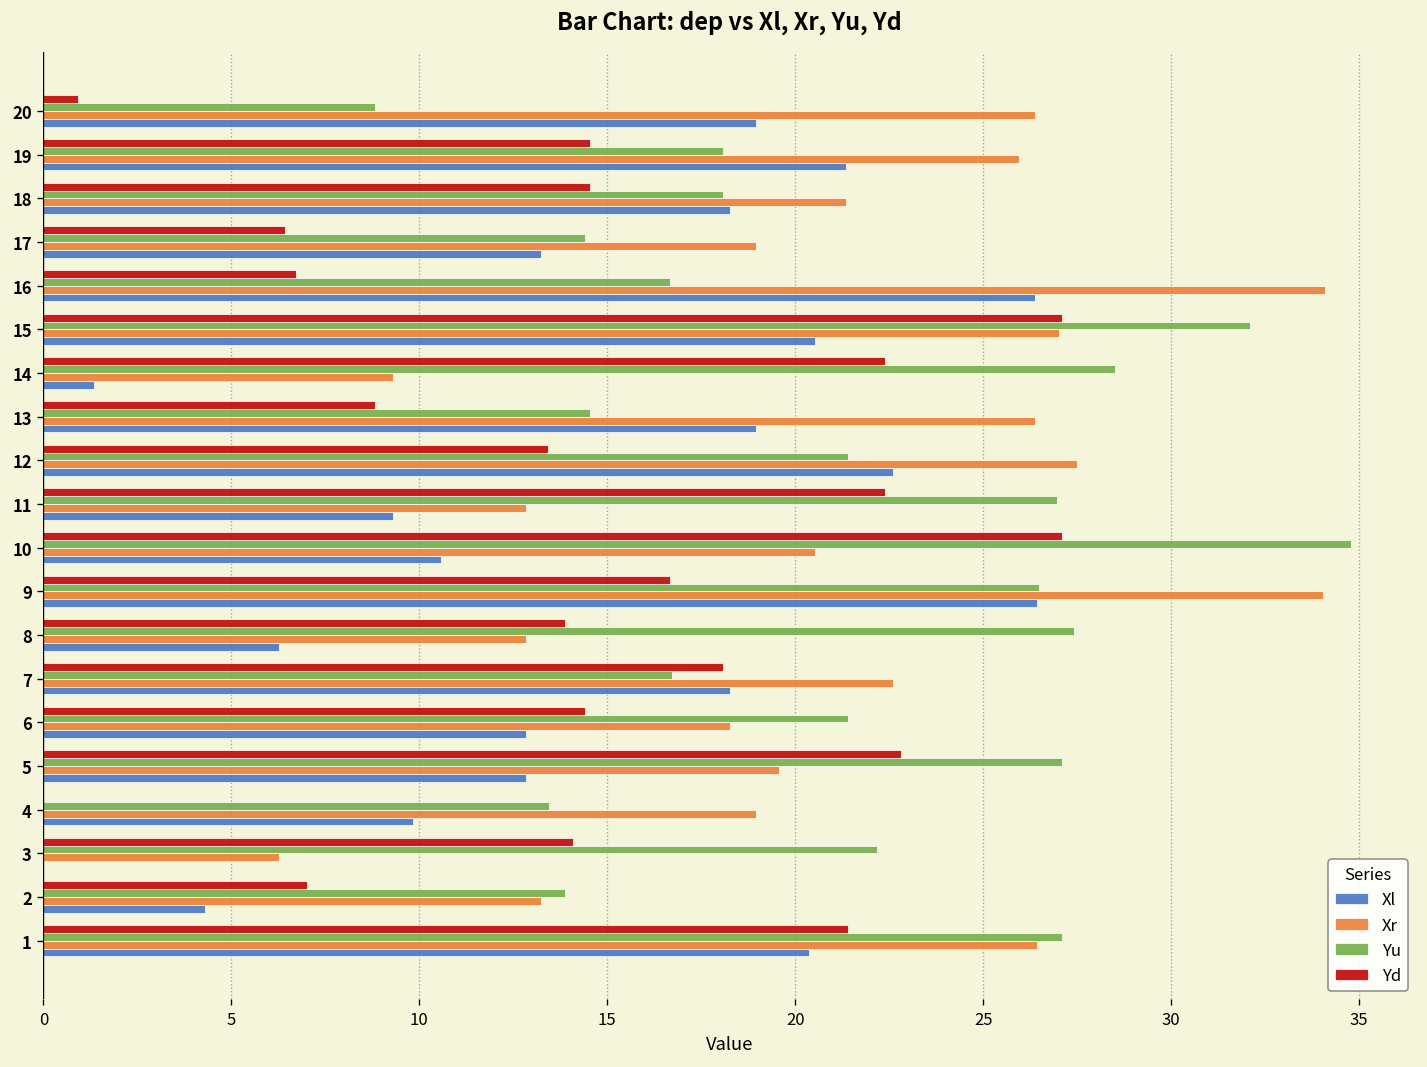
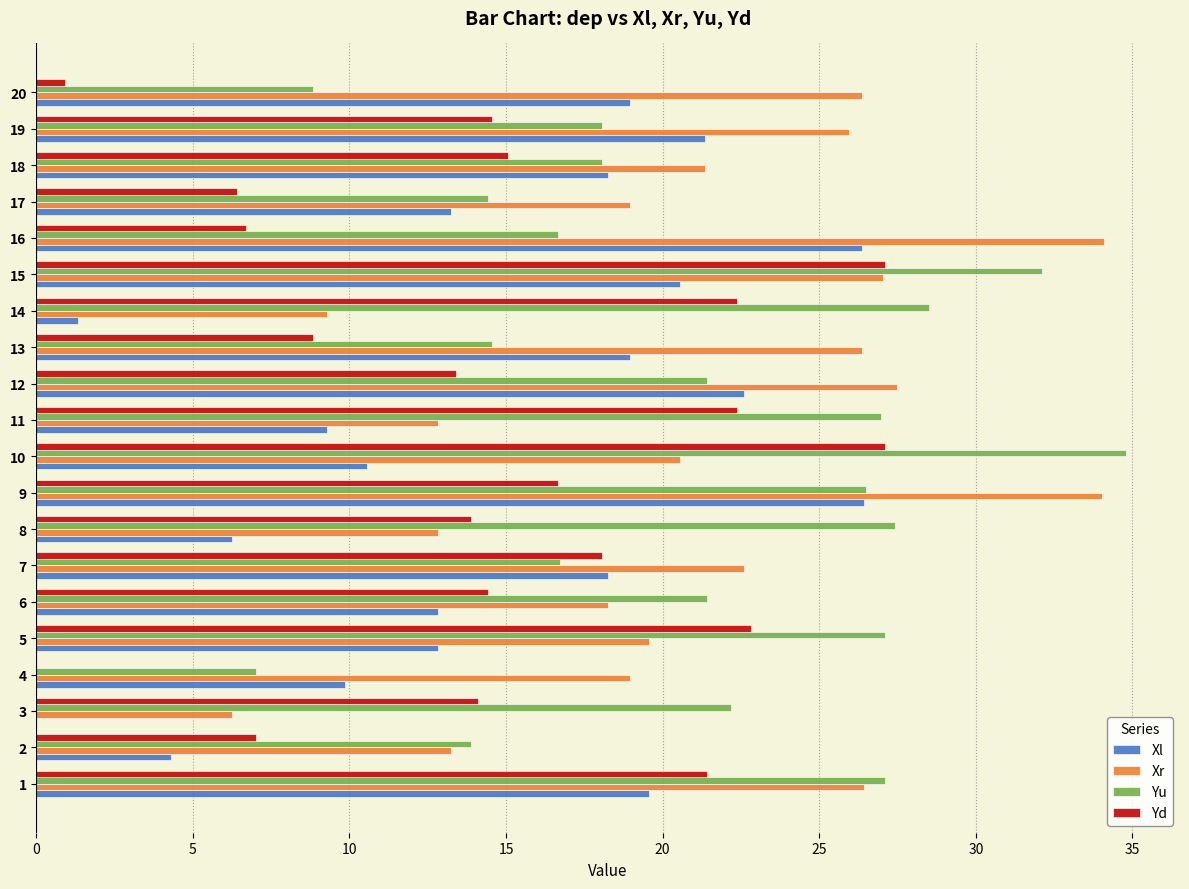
Yd, 18: 14.5 -> 15.1
Yu, 4: 13.4 -> 7.0
Xl, 1: 20.4 -> 19.6
